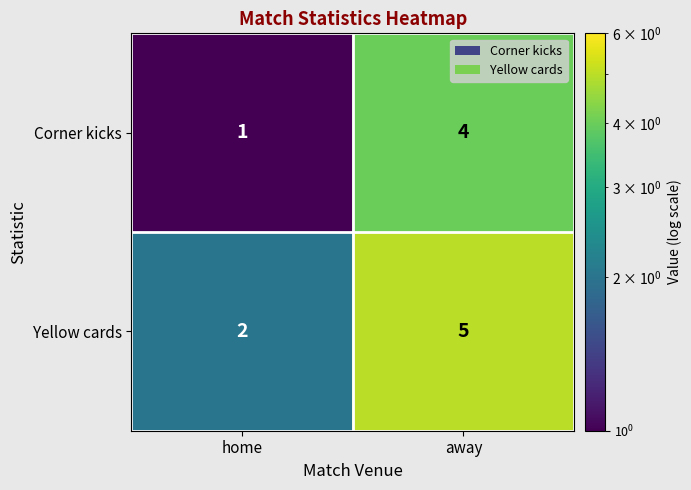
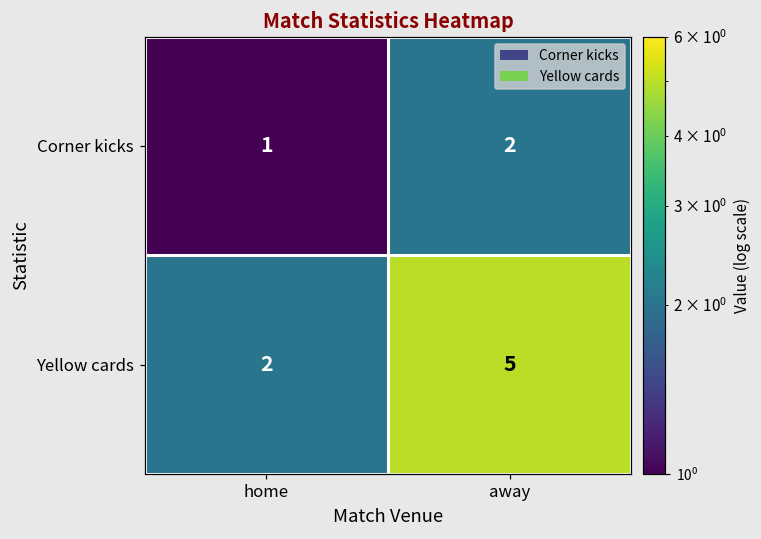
Corner kicks, away: 4 -> 2
